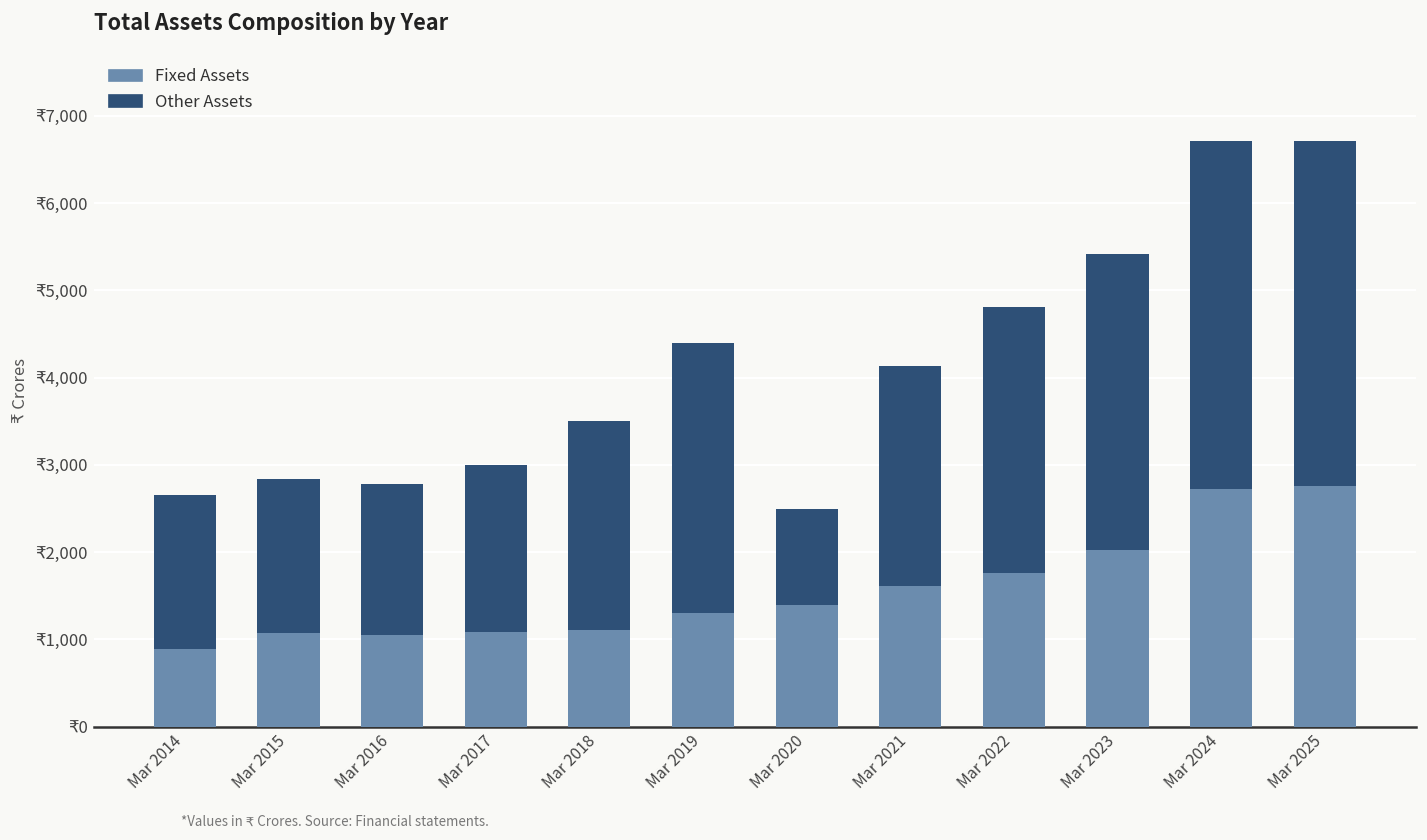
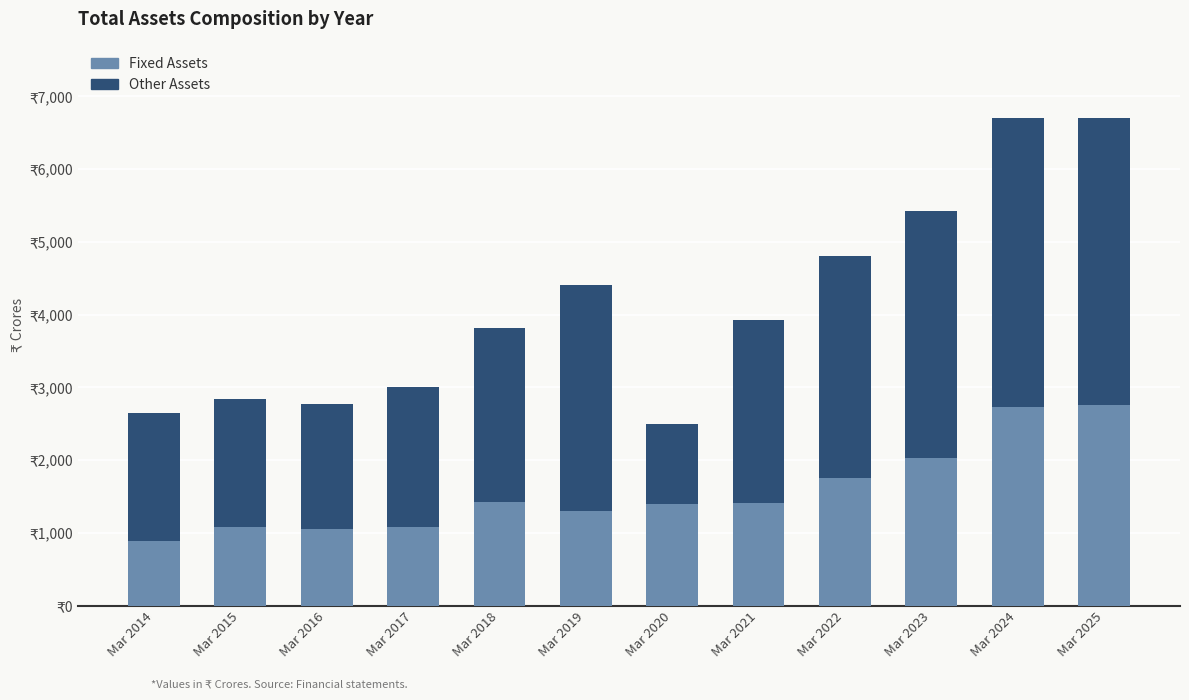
Fixed Assets, Mar 2018: ₹1,100 -> ₹1,400
Fixed Assets, Mar 2021: ₹1,600 -> ₹1,400
